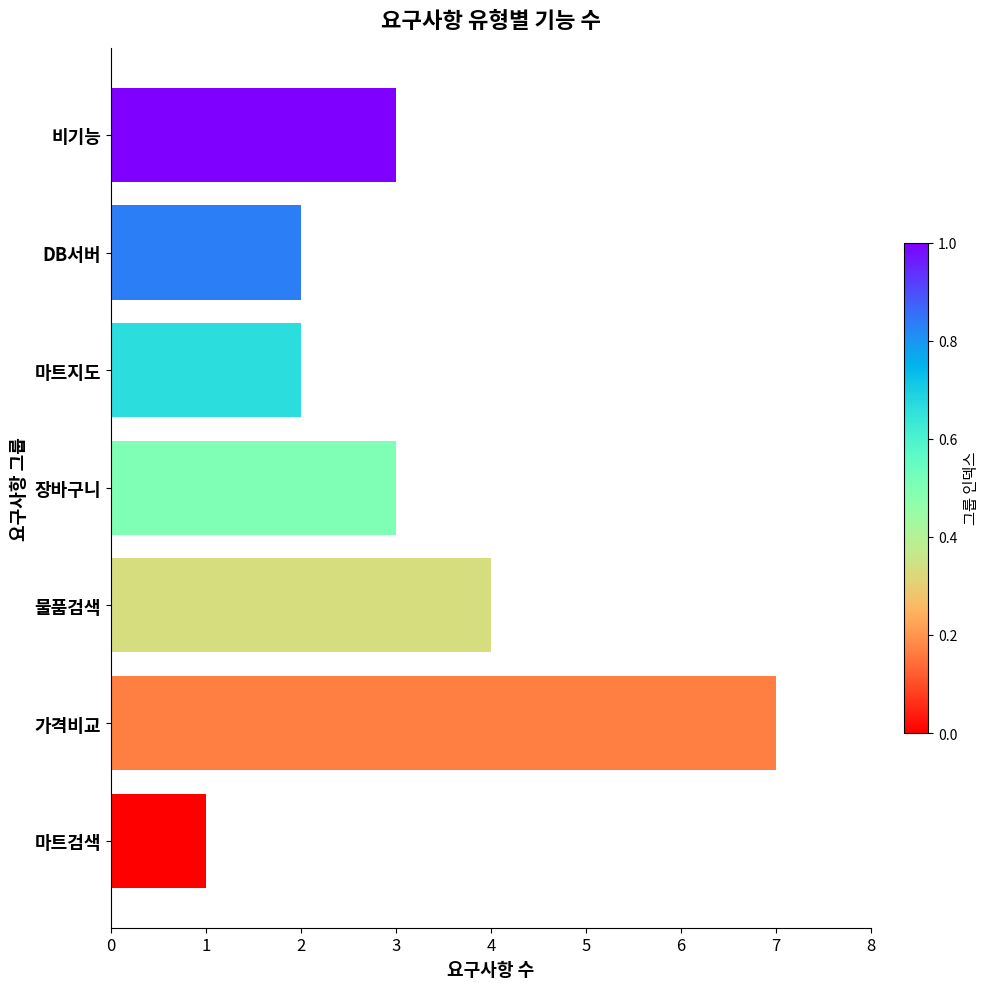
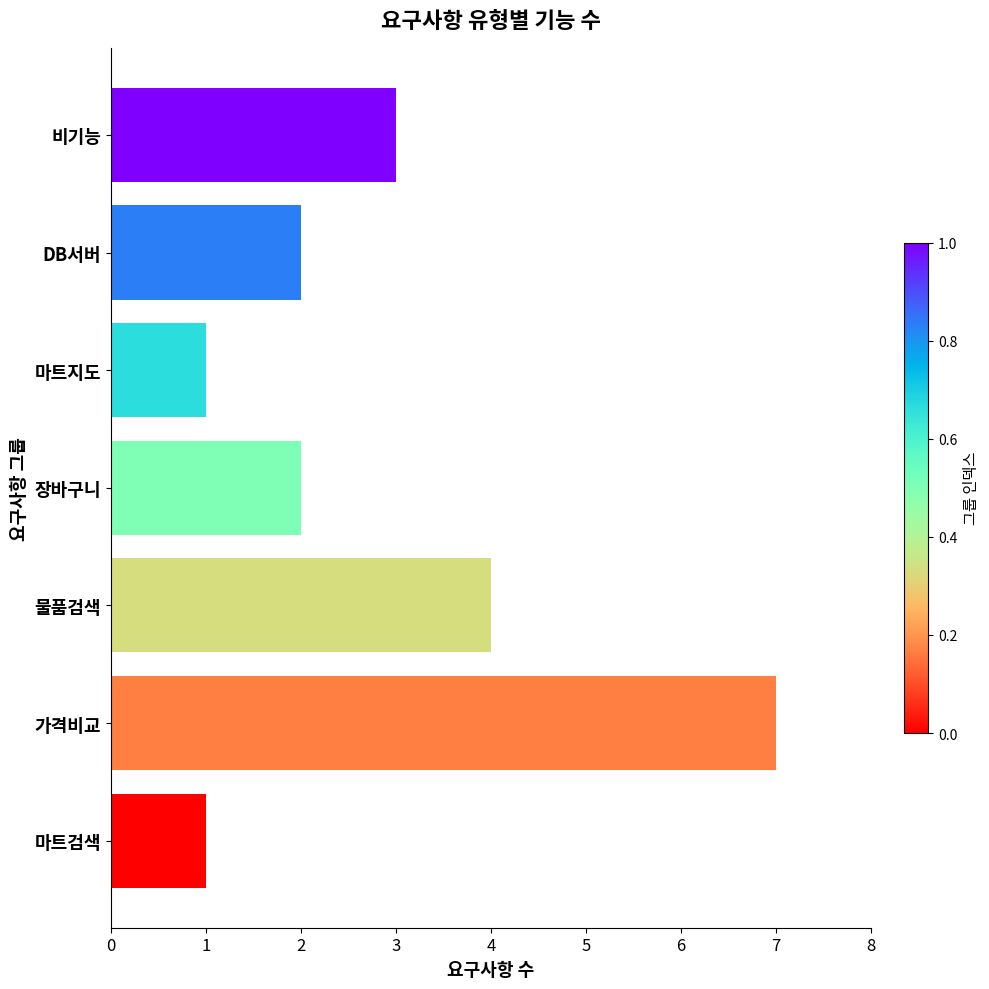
마트지도: 2 -> 1
장바구니: 3 -> 2
